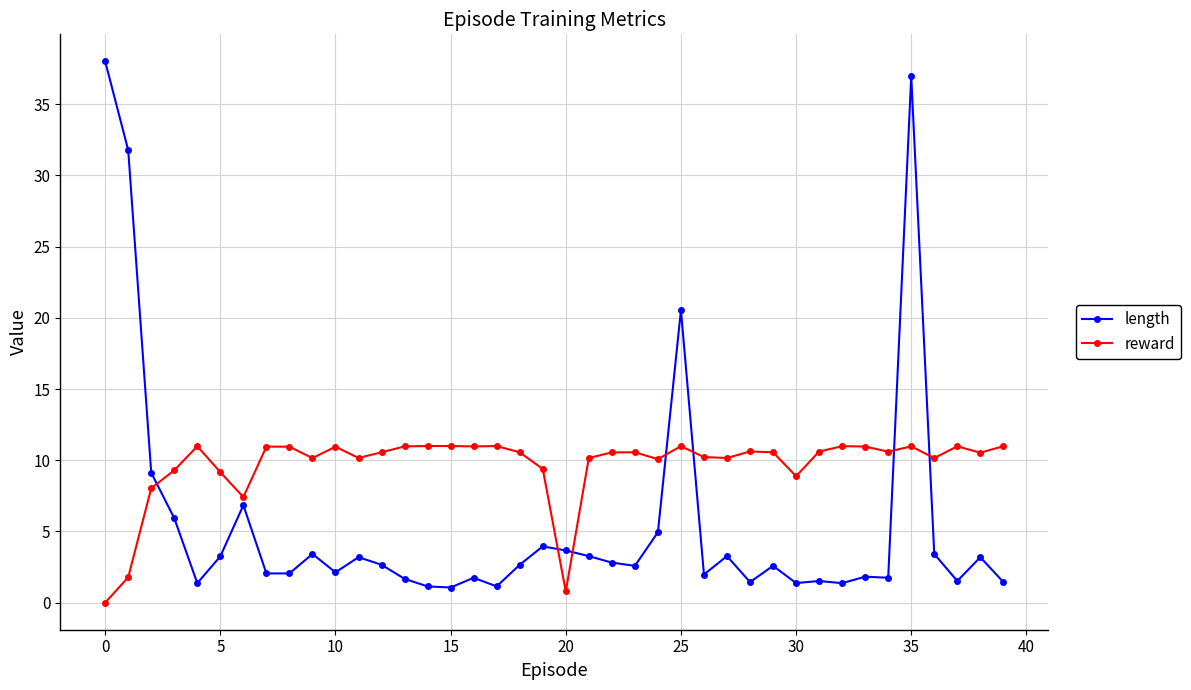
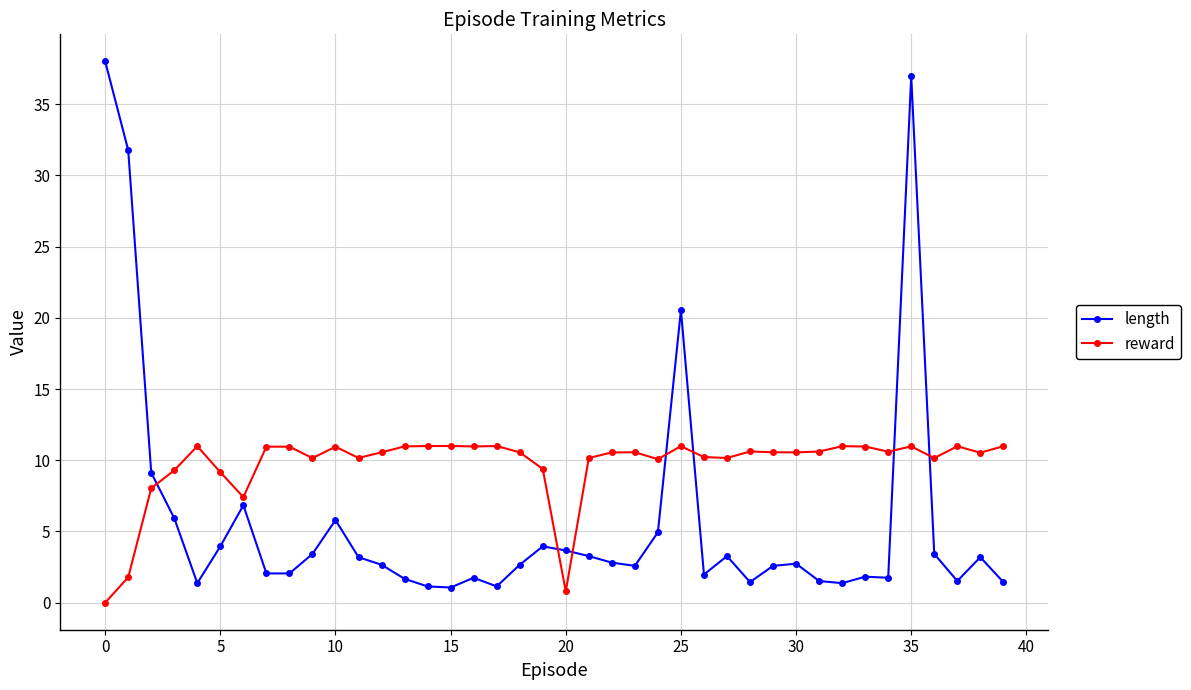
length, 5: 3.3 -> 4.0
length, 10: 2.1 -> 5.8
length, 30: 1.4 -> 2.7
reward, 30: 8.9 -> 10.6
